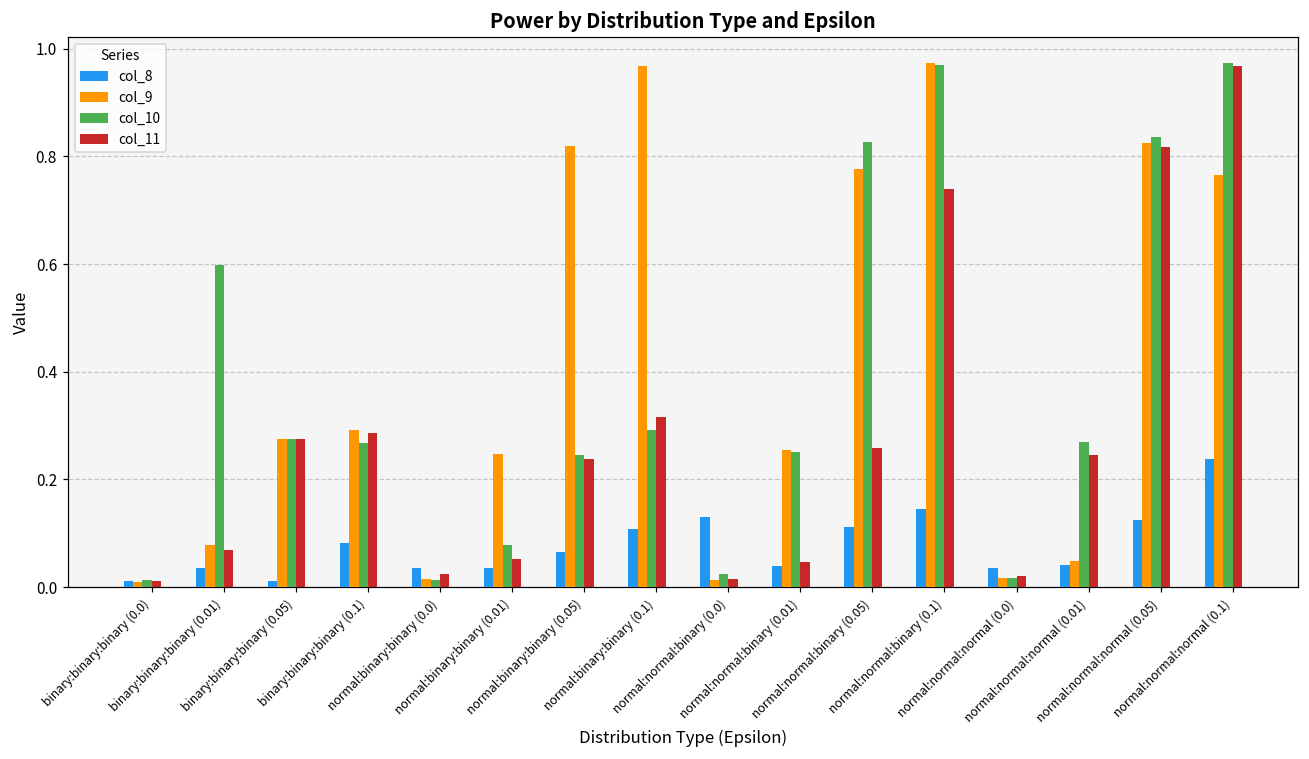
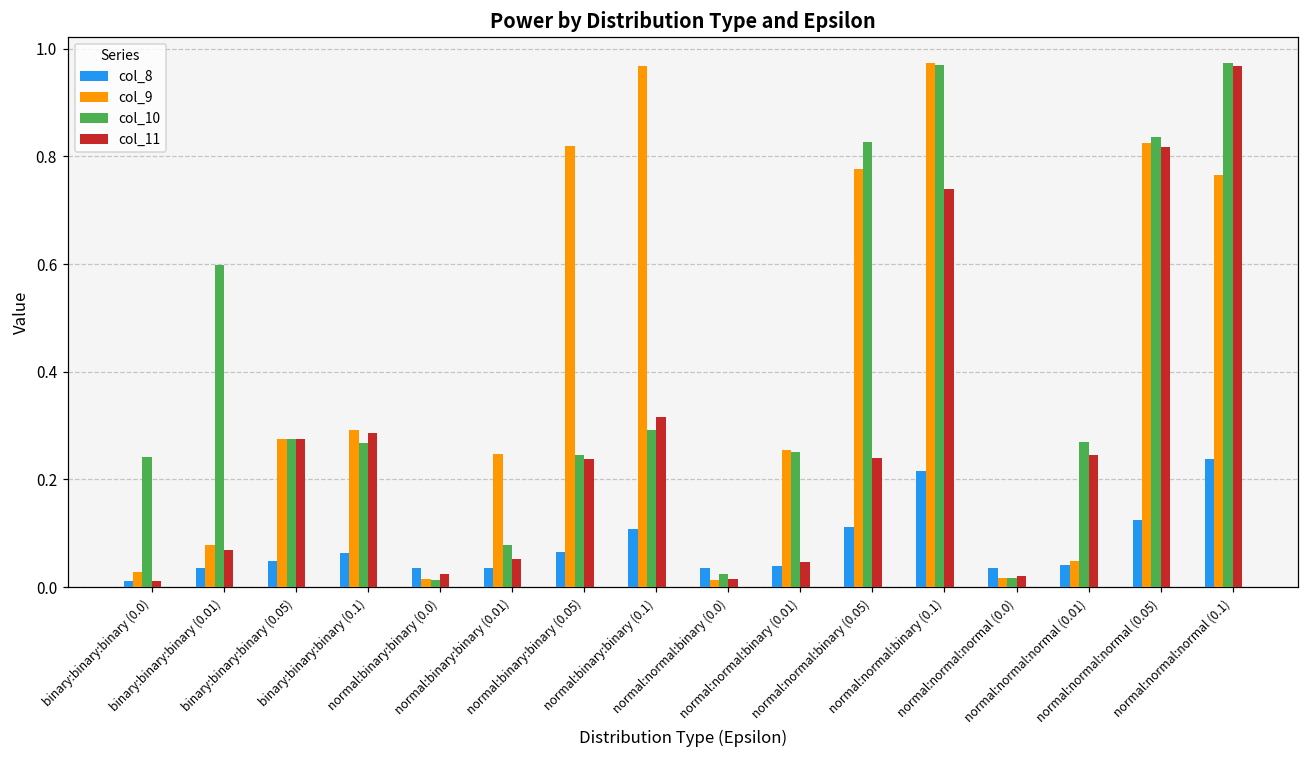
col_9, binary:binary:binary (0.0): 0.01 -> 0.03
col_10, binary:binary:binary (0.0): 0.01 -> 0.24
col_8, binary:binary:binary (0.05): 0.01 -> 0.05
col_8, binary:binary:binary (0.1): 0.08 -> 0.06
col_8, normal:normal:binary (0.0): 0.13 -> 0.04
col_11, normal:normal:binary (0.05): 0.26 -> 0.24
col_8, normal:normal:binary (0.1): 0.15 -> 0.21
